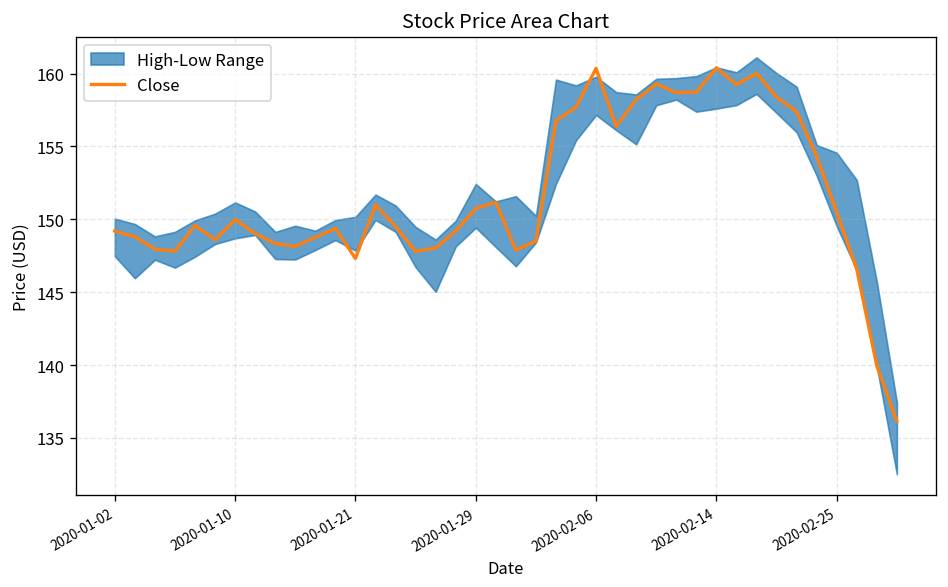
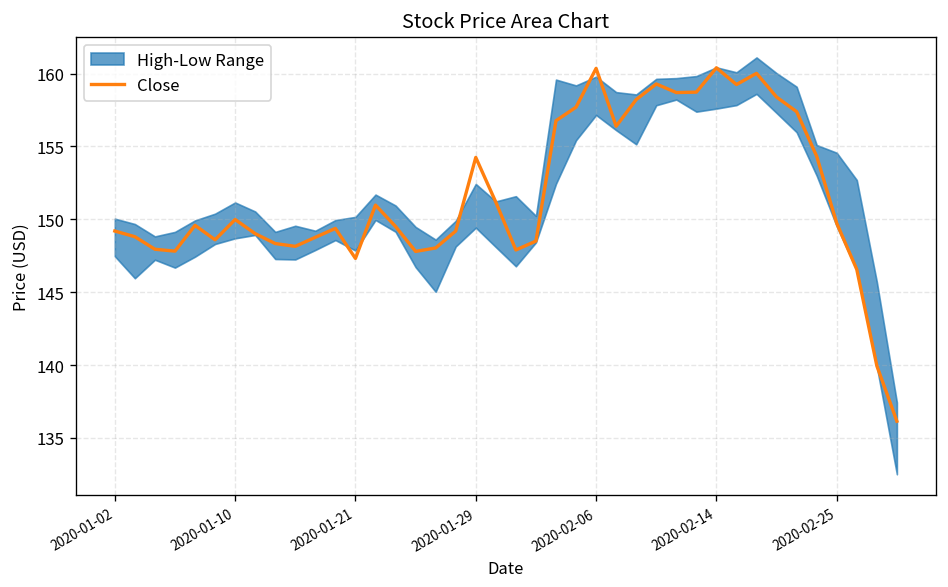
Close, 2020-01-29: 150.8 -> 154.3
Close, 2020-02-25: 150.5 -> 149.7
